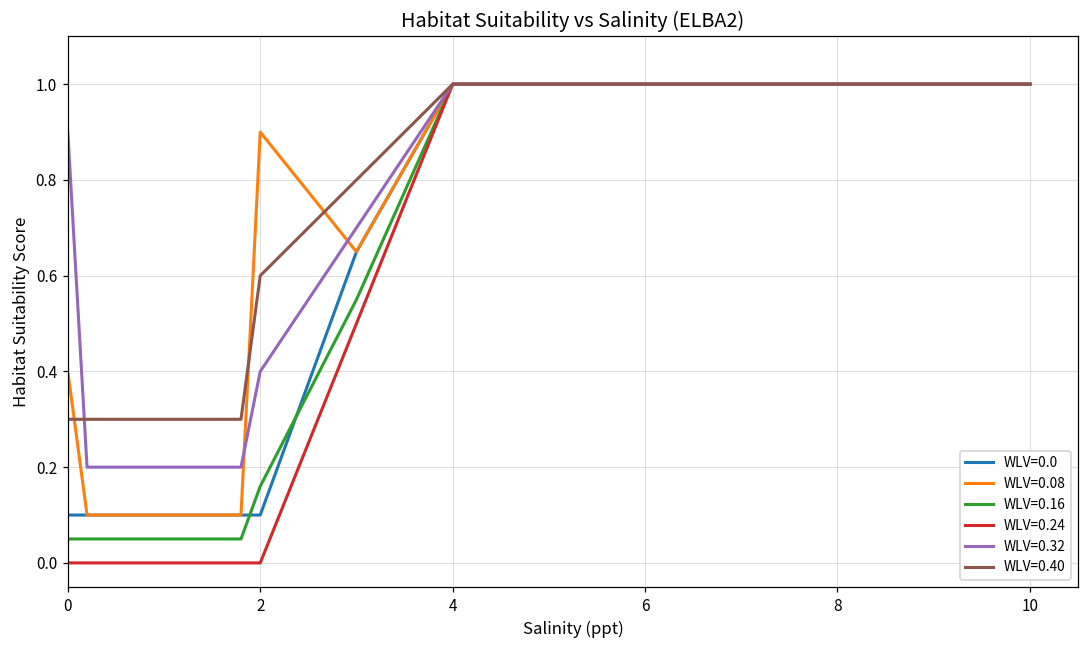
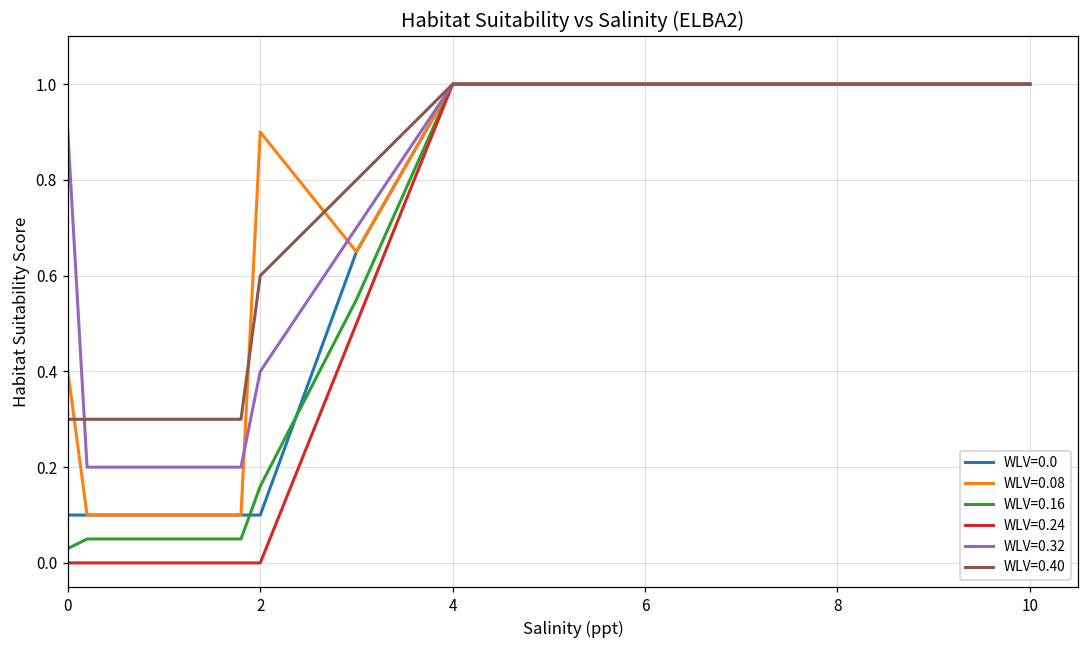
WLV=0.16, 0: 0.05 -> 0.03
